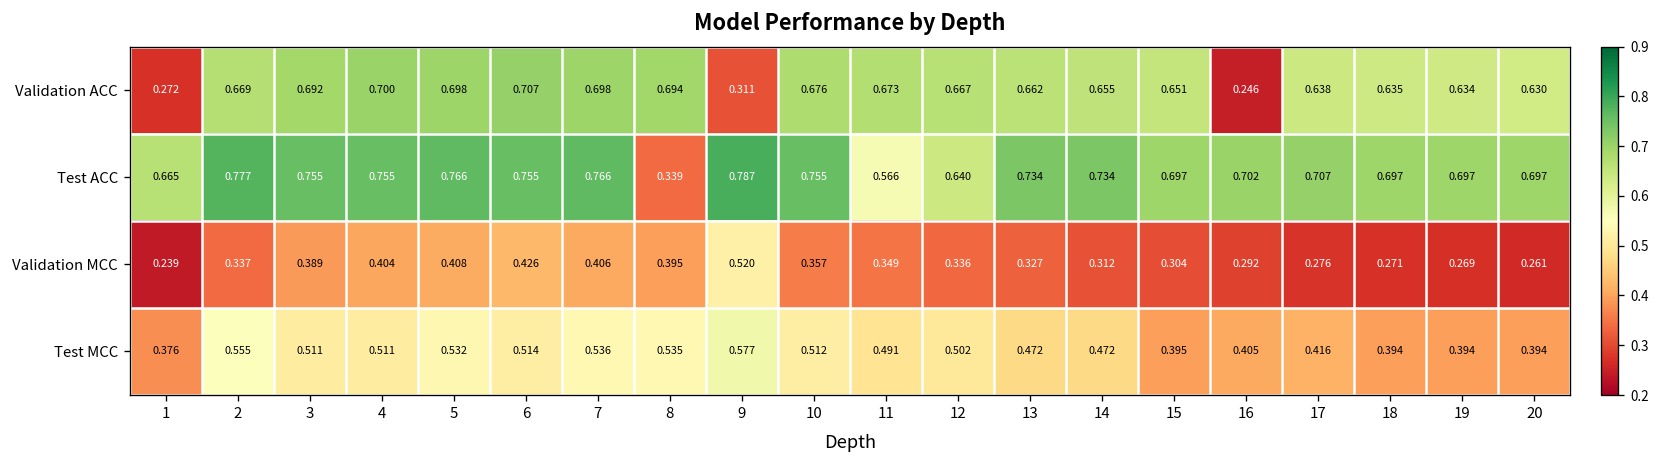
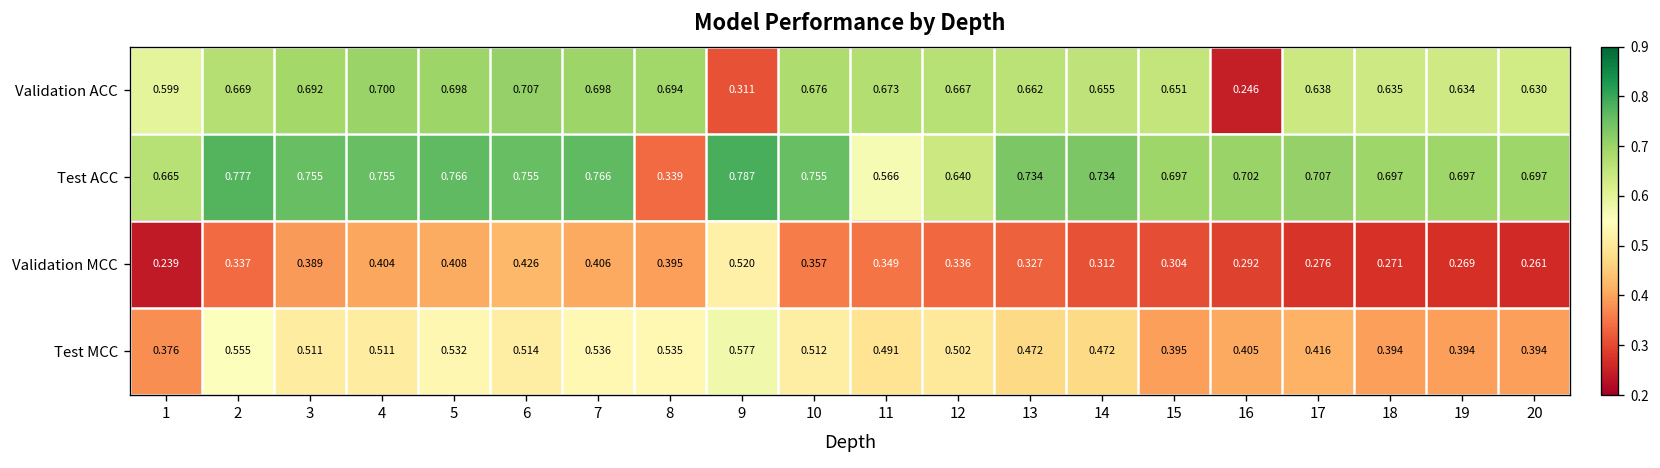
Validation ACC, 1: 0.272 -> 0.599
